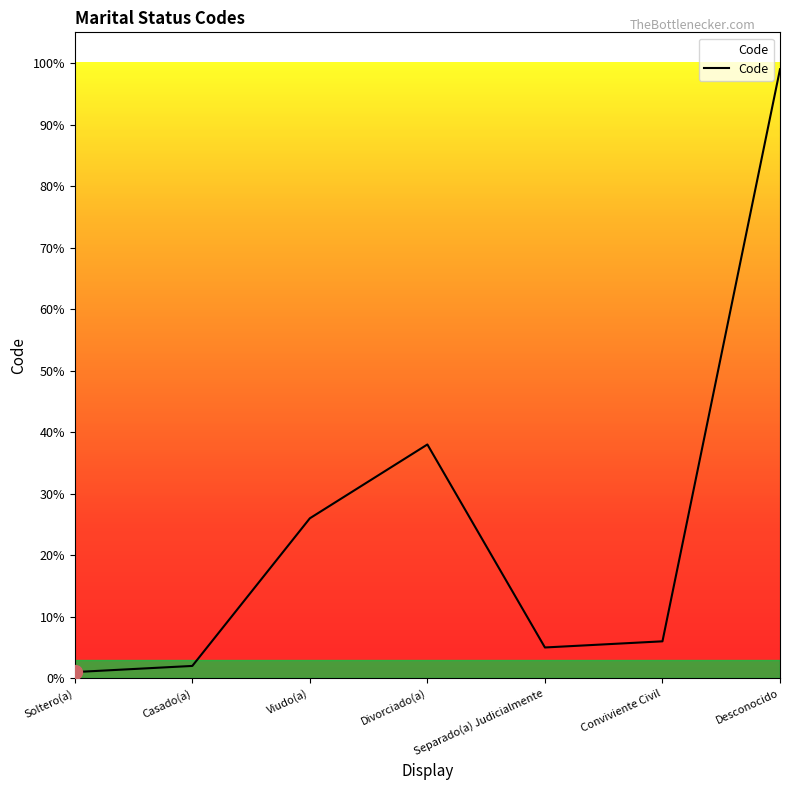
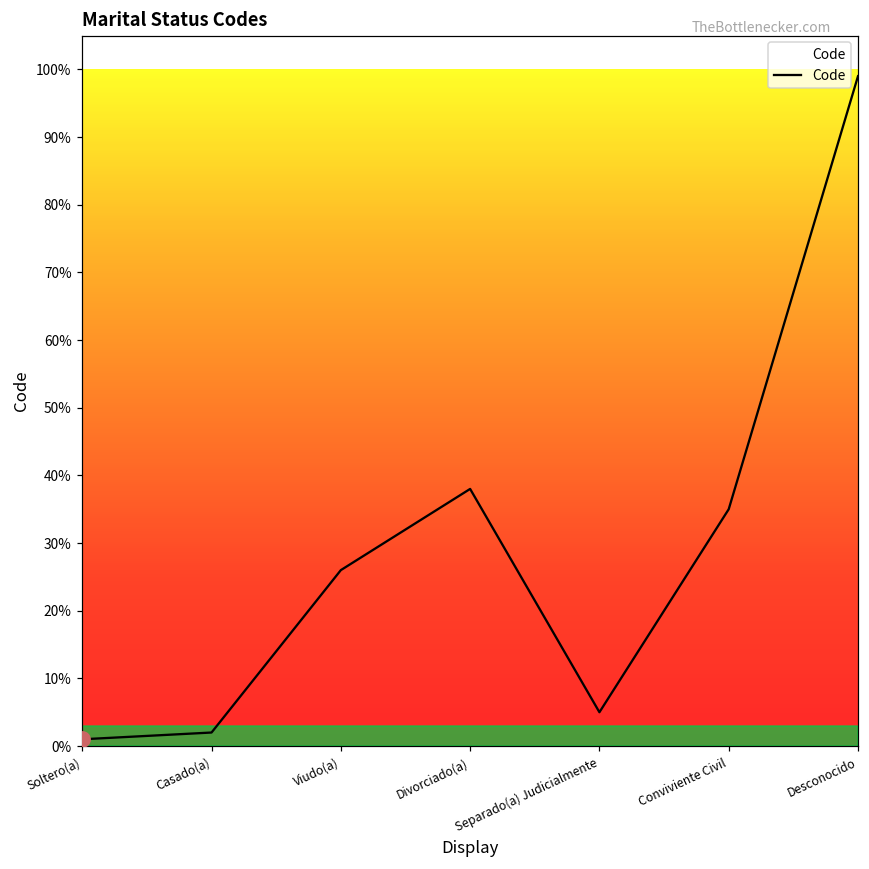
Code, Conviviente Civil: 6% -> 35%
